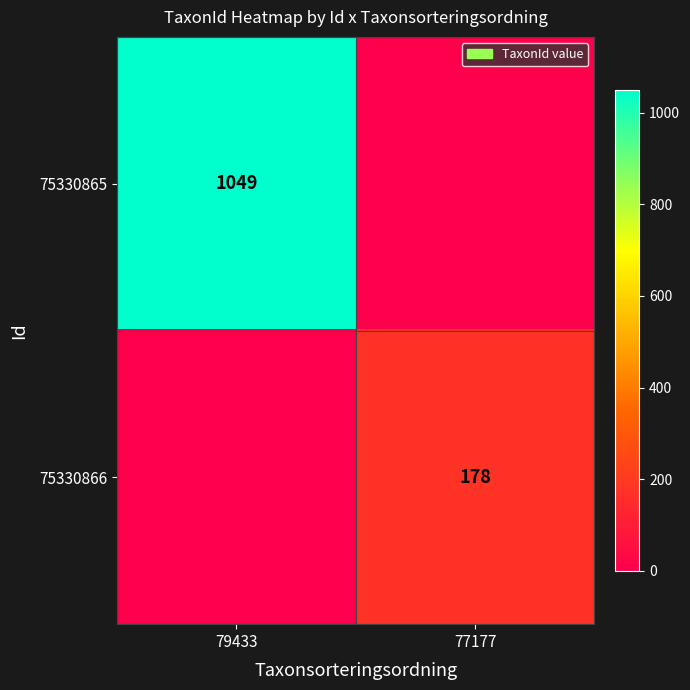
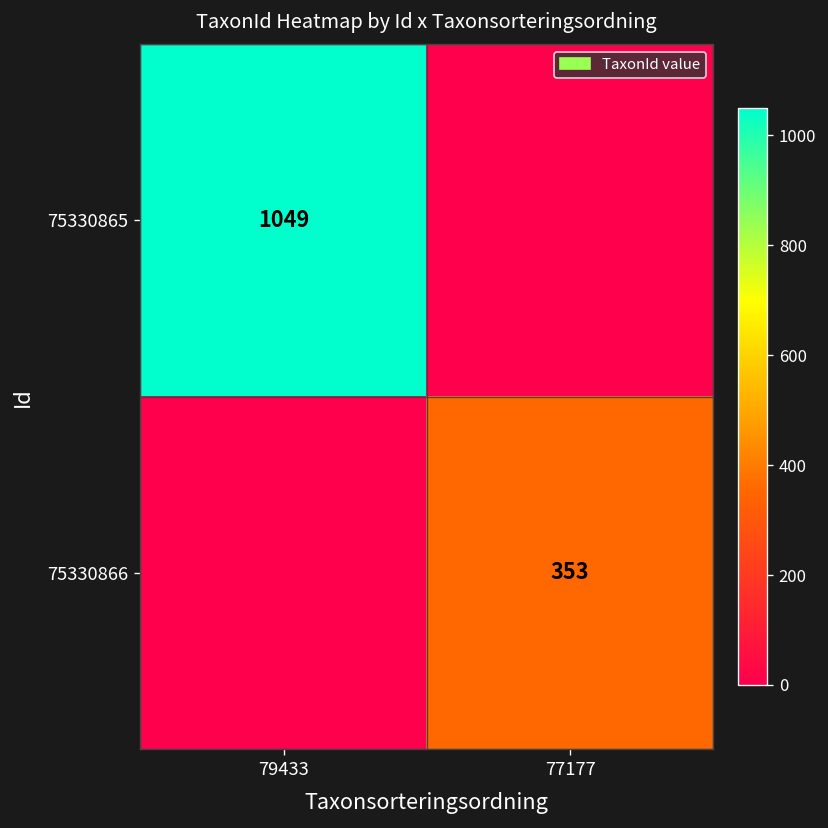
75330866, 77177: 178 -> 353
